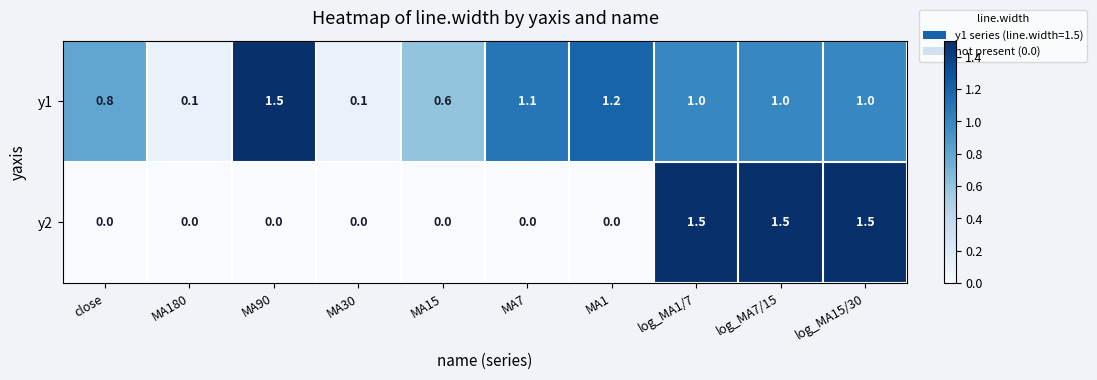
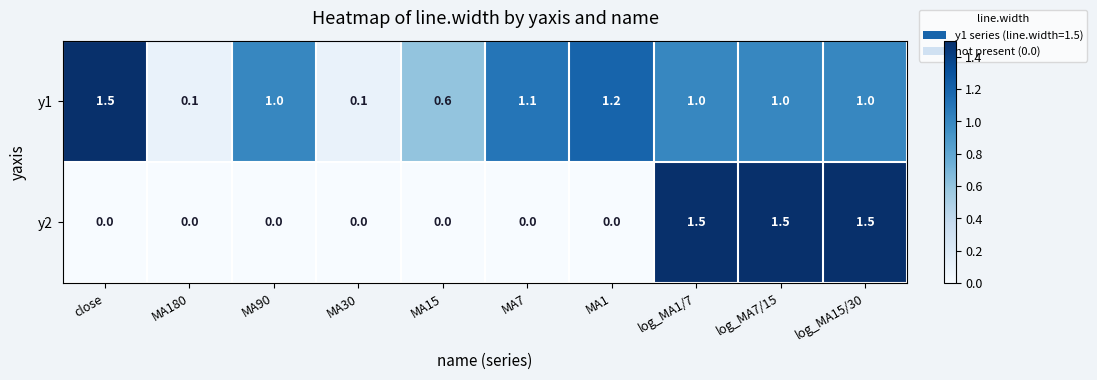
y1, close: 0.8 -> 1.5
y1, MA90: 1.5 -> 1.0
